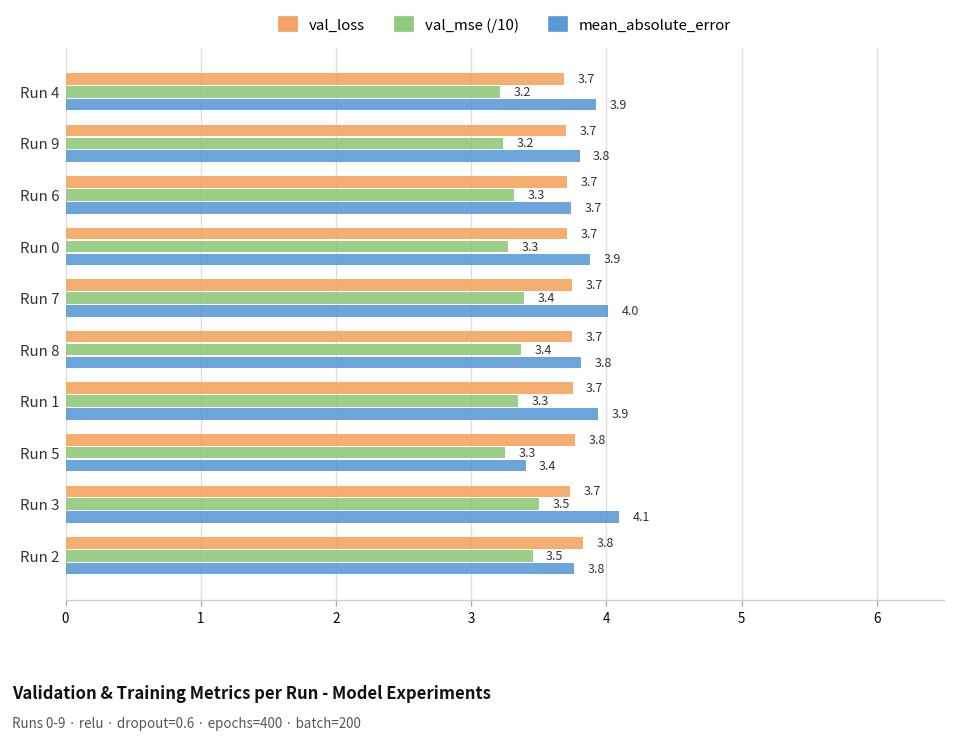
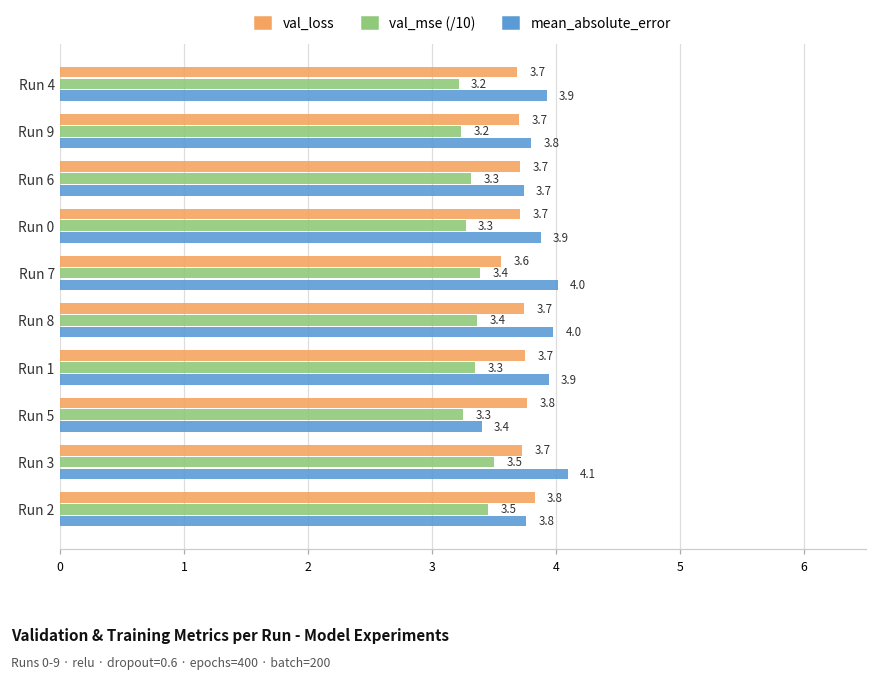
val_loss, Run 7: 3.7 -> 3.6
mean_absolute_error, Run 8: 3.8 -> 4.0
